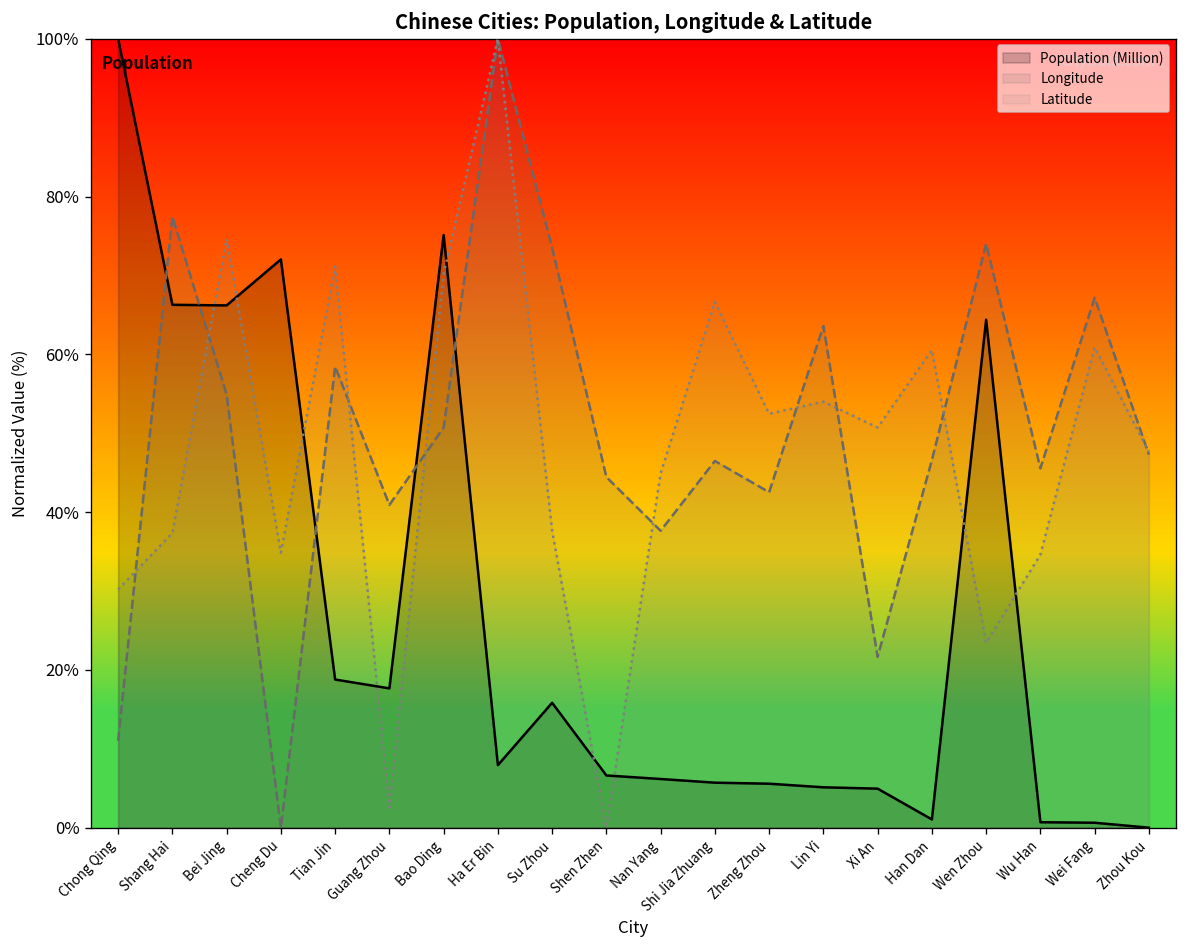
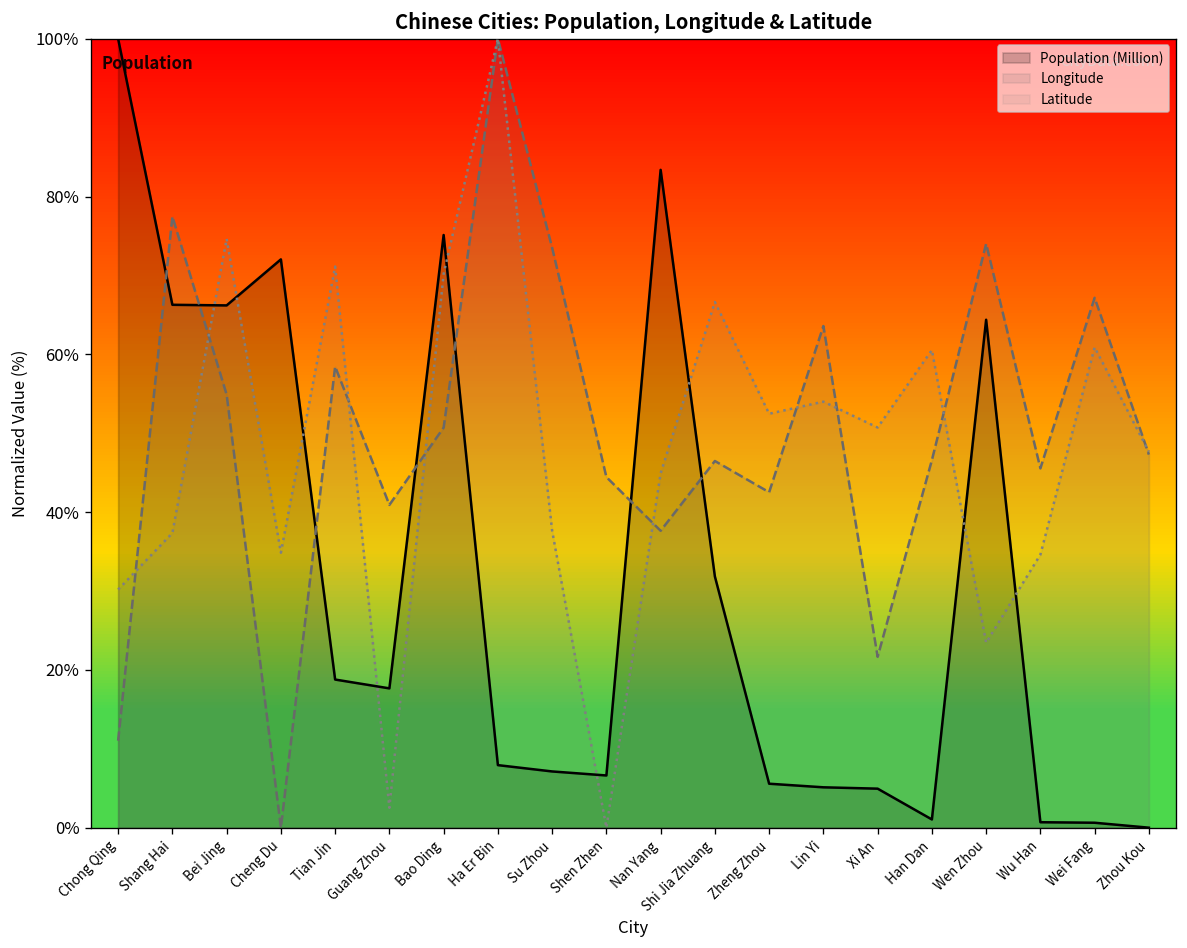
Population (Million), Su Zhou: 16% -> 7%
Population (Million), Nan Yang: 6% -> 83%
Population (Million), Shi Jia Zhuang: 6% -> 32%
